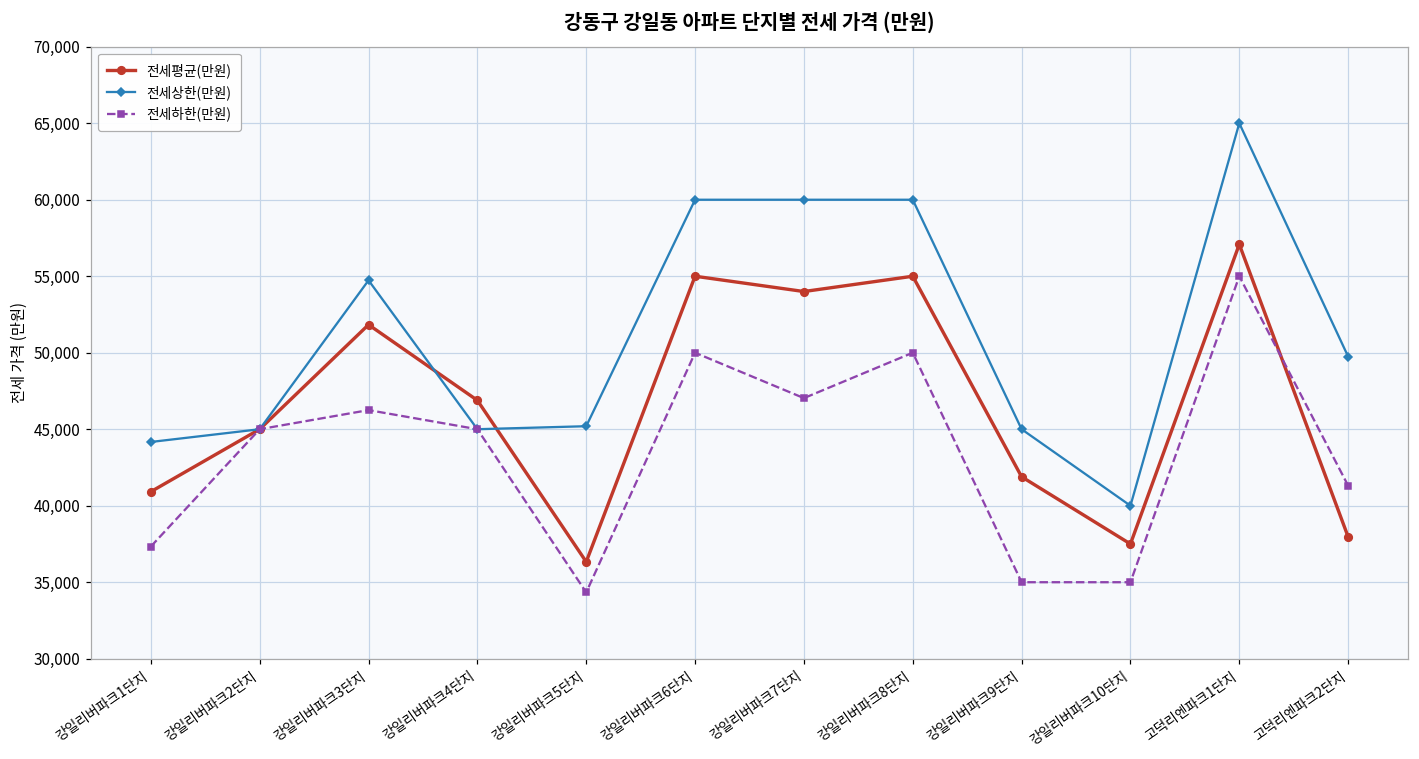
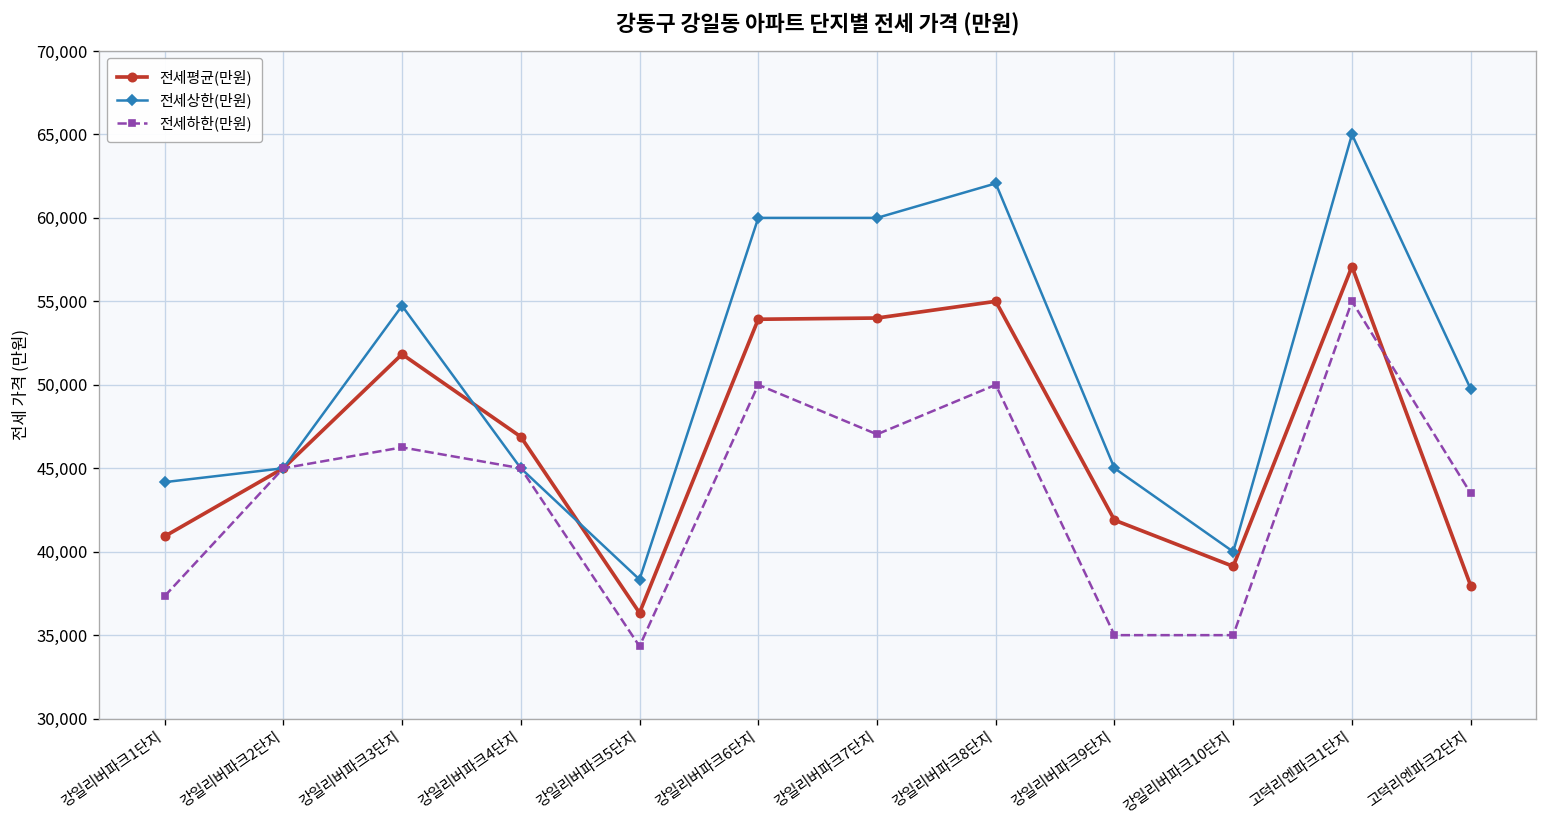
전세상한(만원), 강일리버파크5단지: 45,200 -> 38,300
전세평균(만원), 강일리버파크6단지: 55,000 -> 53,900
전세상한(만원), 강일리버파크8단지: 60,000 -> 62,100
전세평균(만원), 강일리버파크10단지: 37,500 -> 39,100
전세하한(만원), 고덕리엔파크2단지: 41,300 -> 43,500
